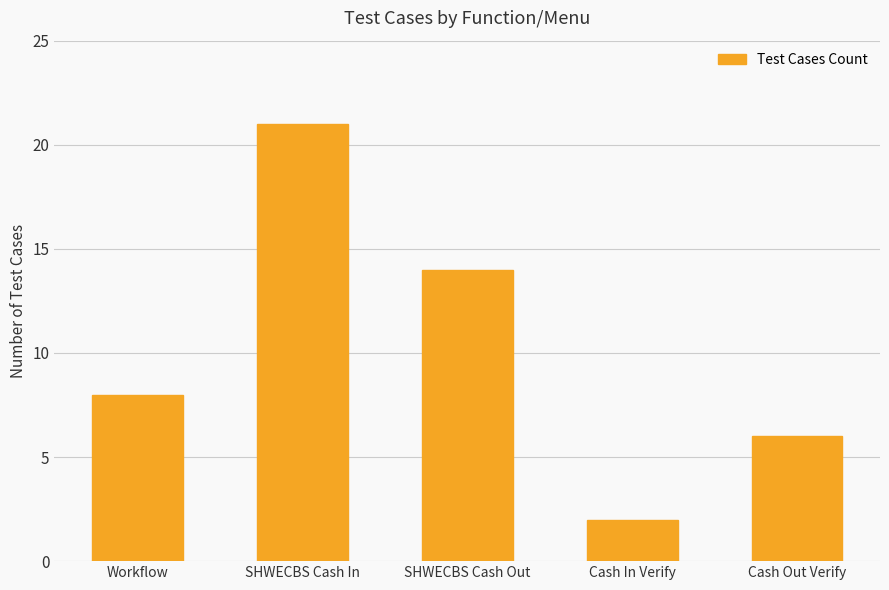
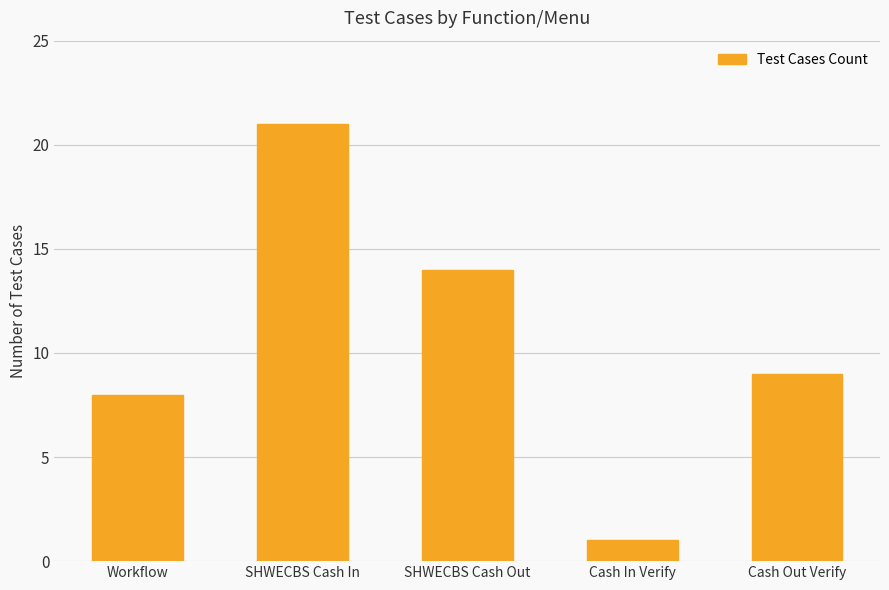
Cash In Verify: 2 -> 1
Cash Out Verify: 6 -> 9
